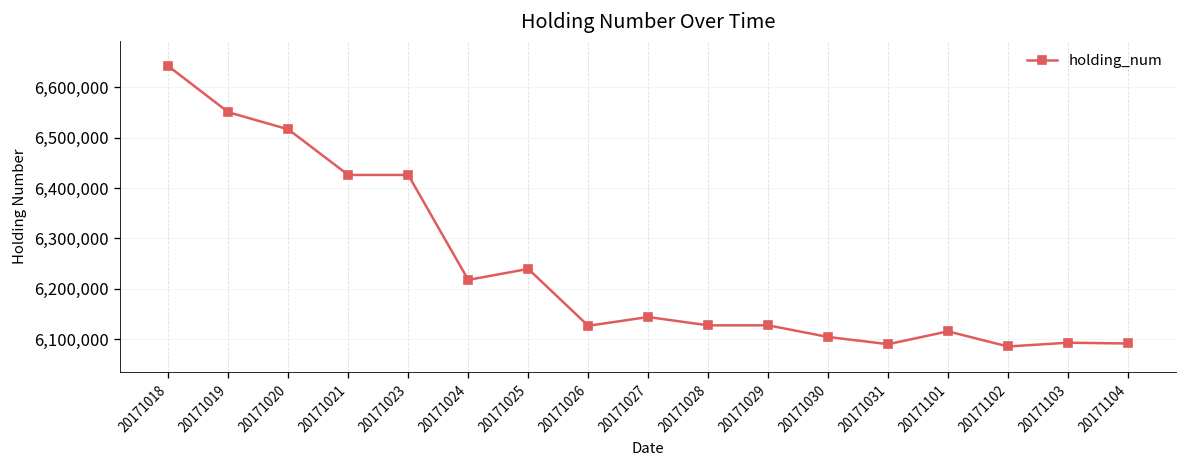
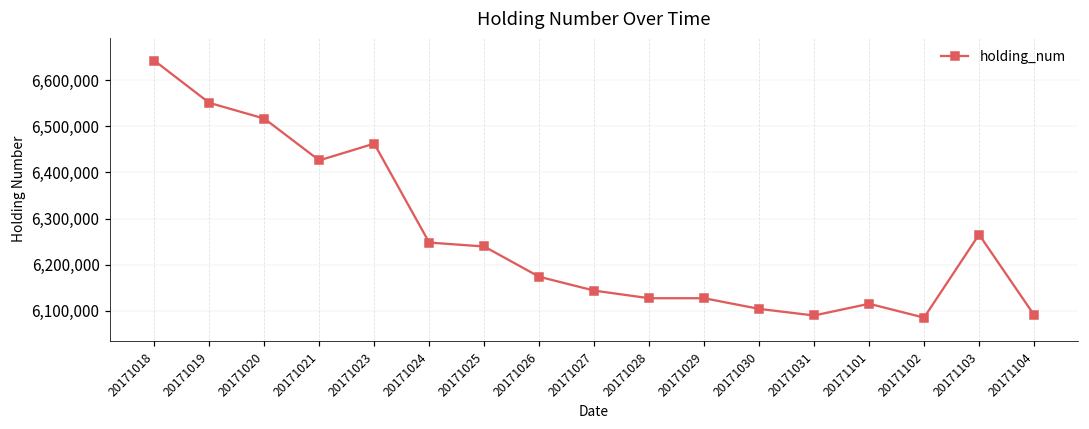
20171023: 6,430,000 -> 6,460,000
20171024: 6,220,000 -> 6,250,000
20171026: 6,130,000 -> 6,170,000
20171103: 6,090,000 -> 6,270,000
